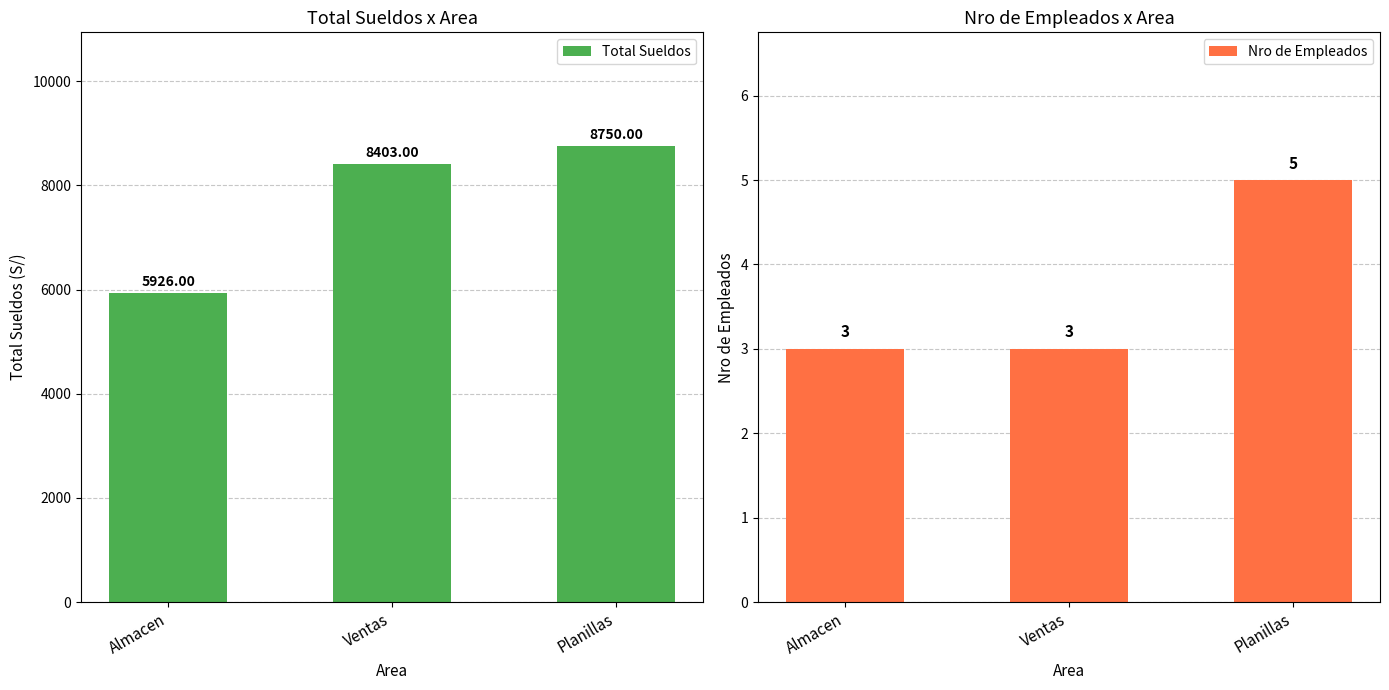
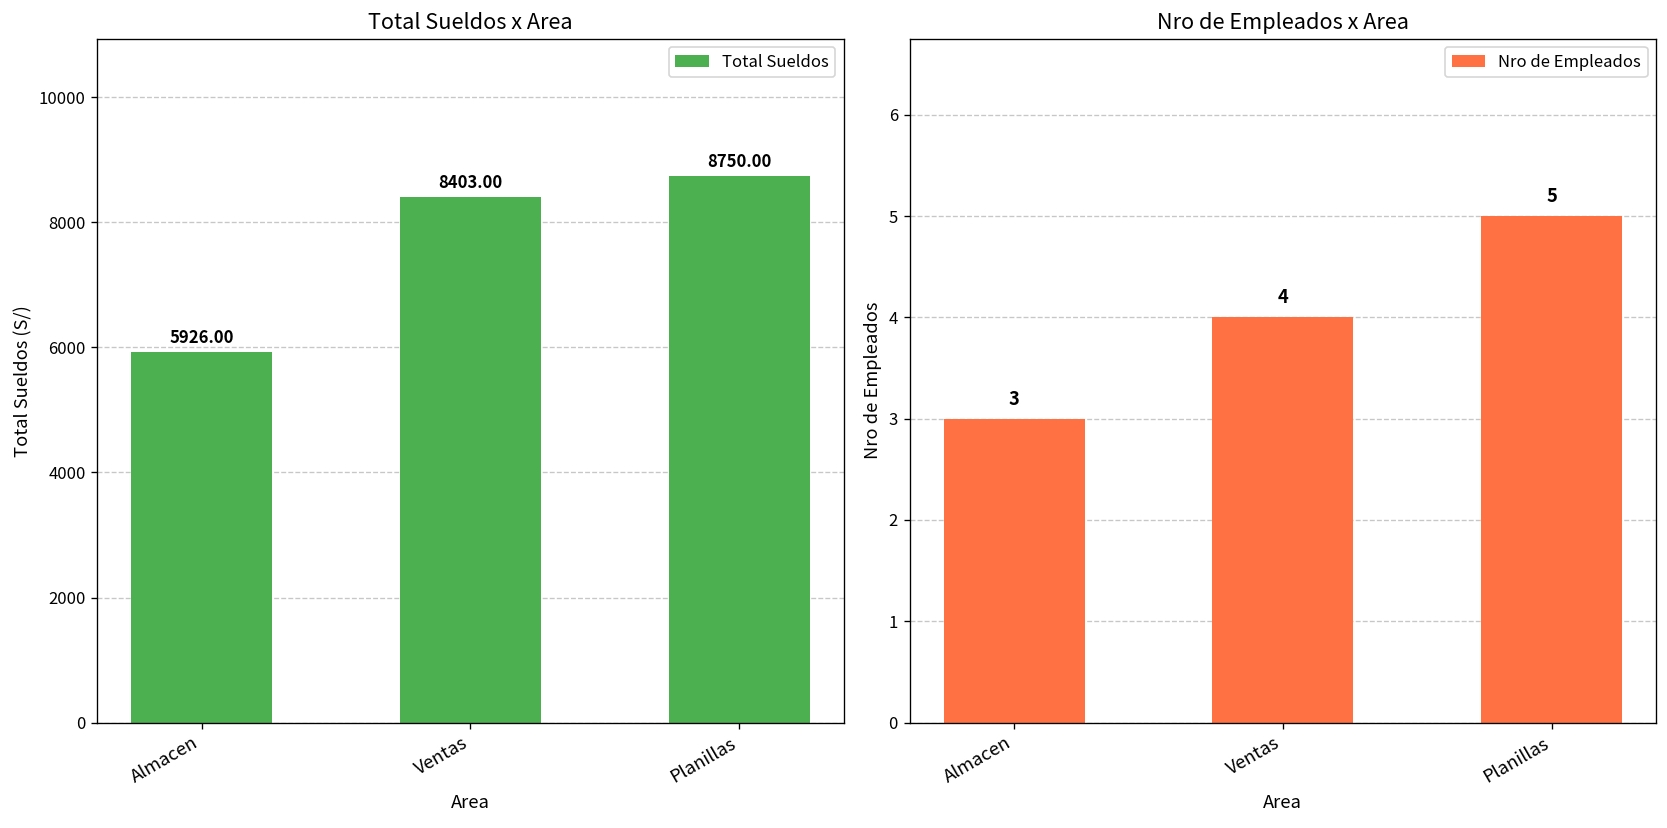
Nro de Empleados x Area, Ventas: 3 -> 4
